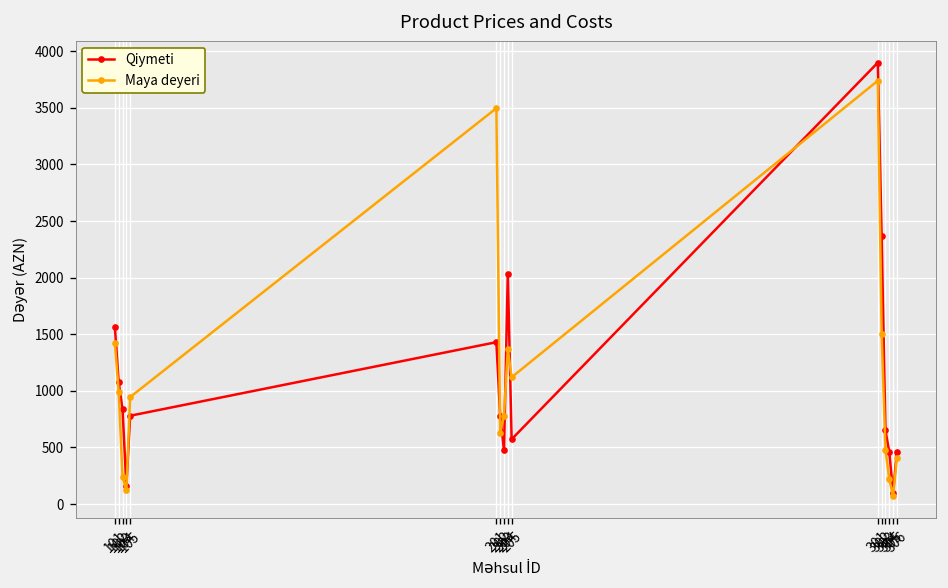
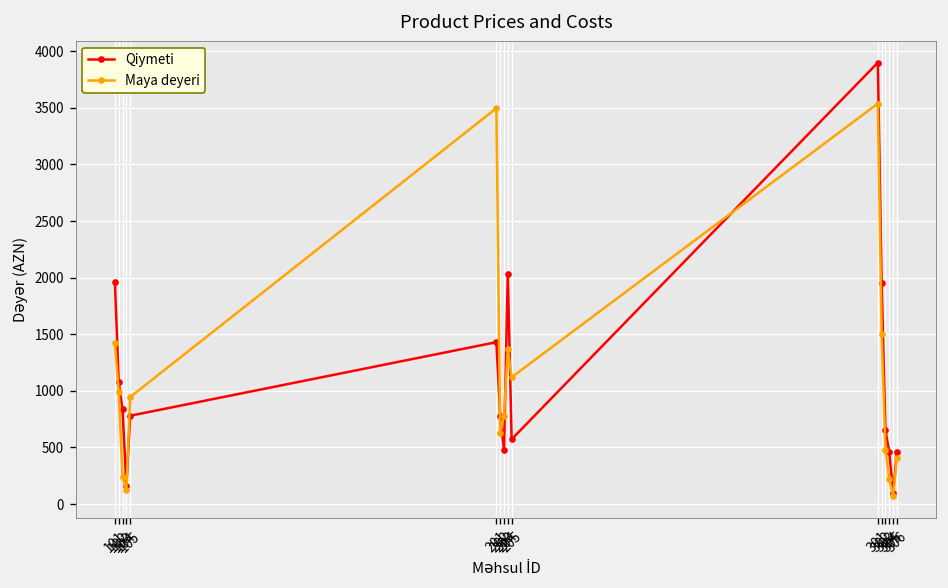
Qiymeti, 101: 1600 -> 2000
Maya deyeri, 301: 3700 -> 3500
Qiymeti, 302: 2400 -> 2000
